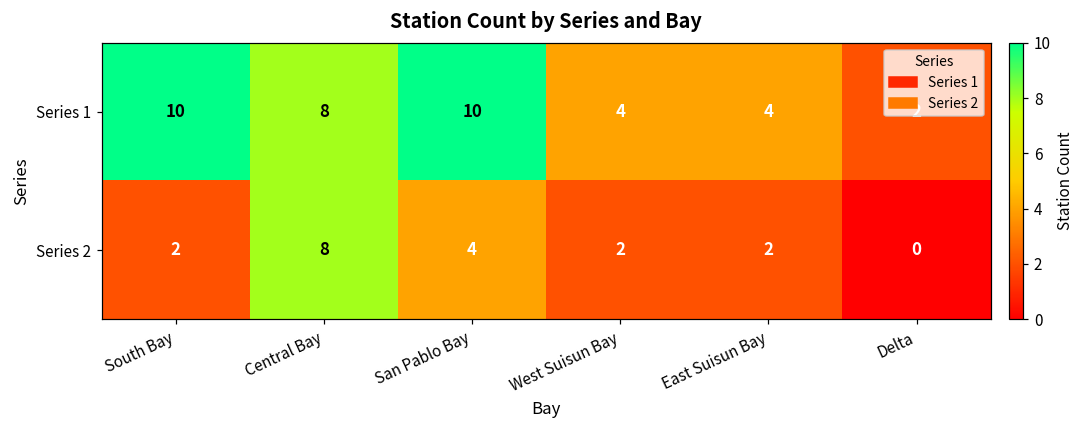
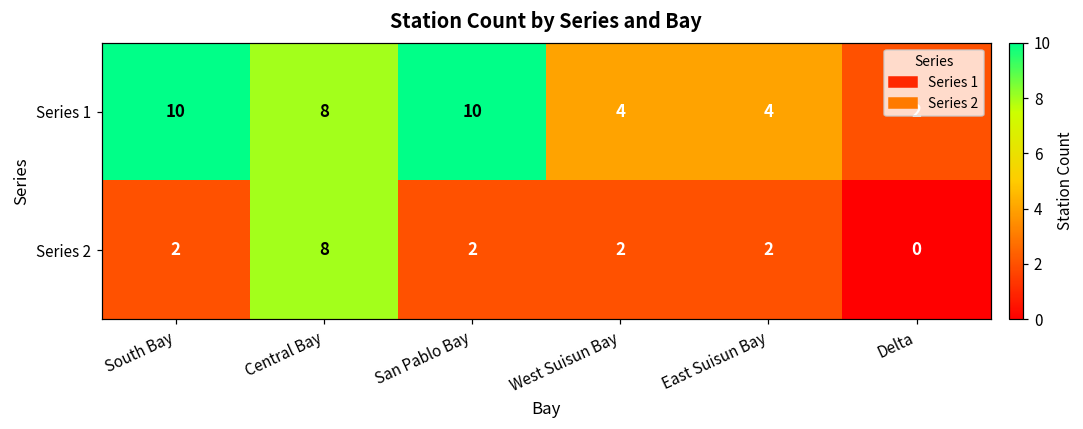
Series 2, San Pablo Bay: 4 -> 2
